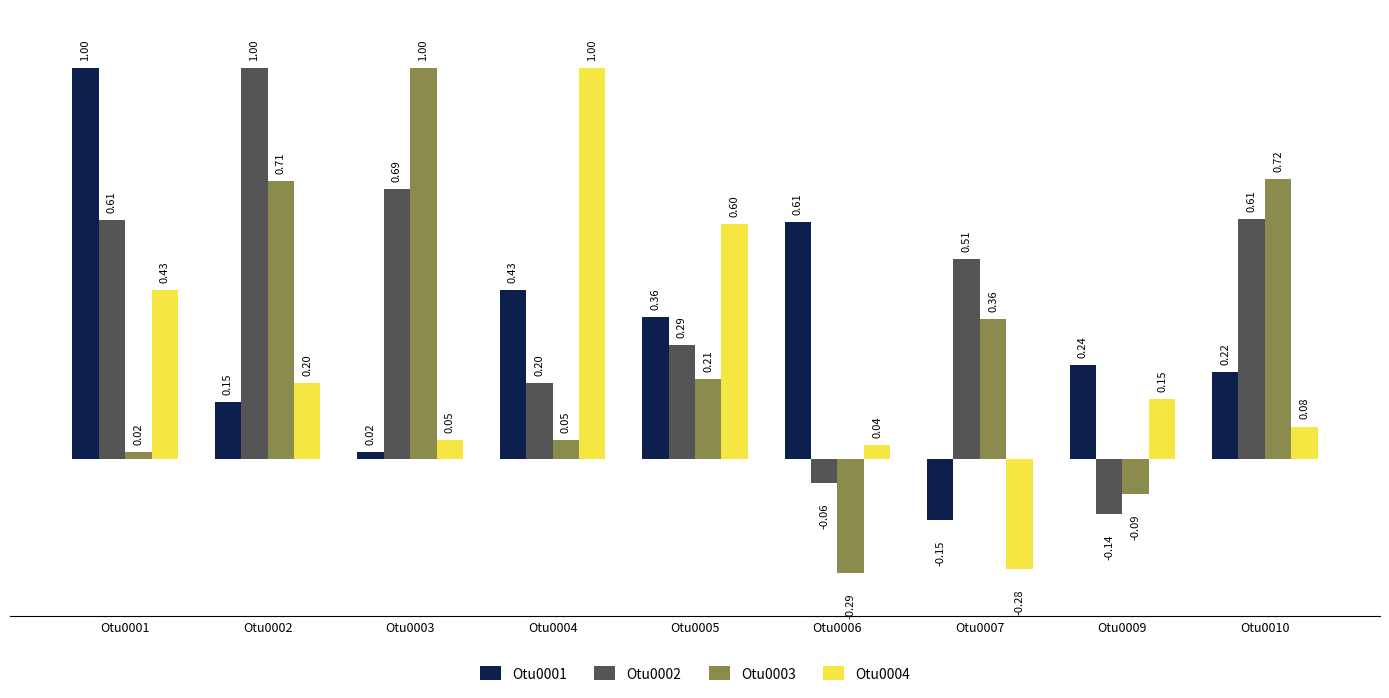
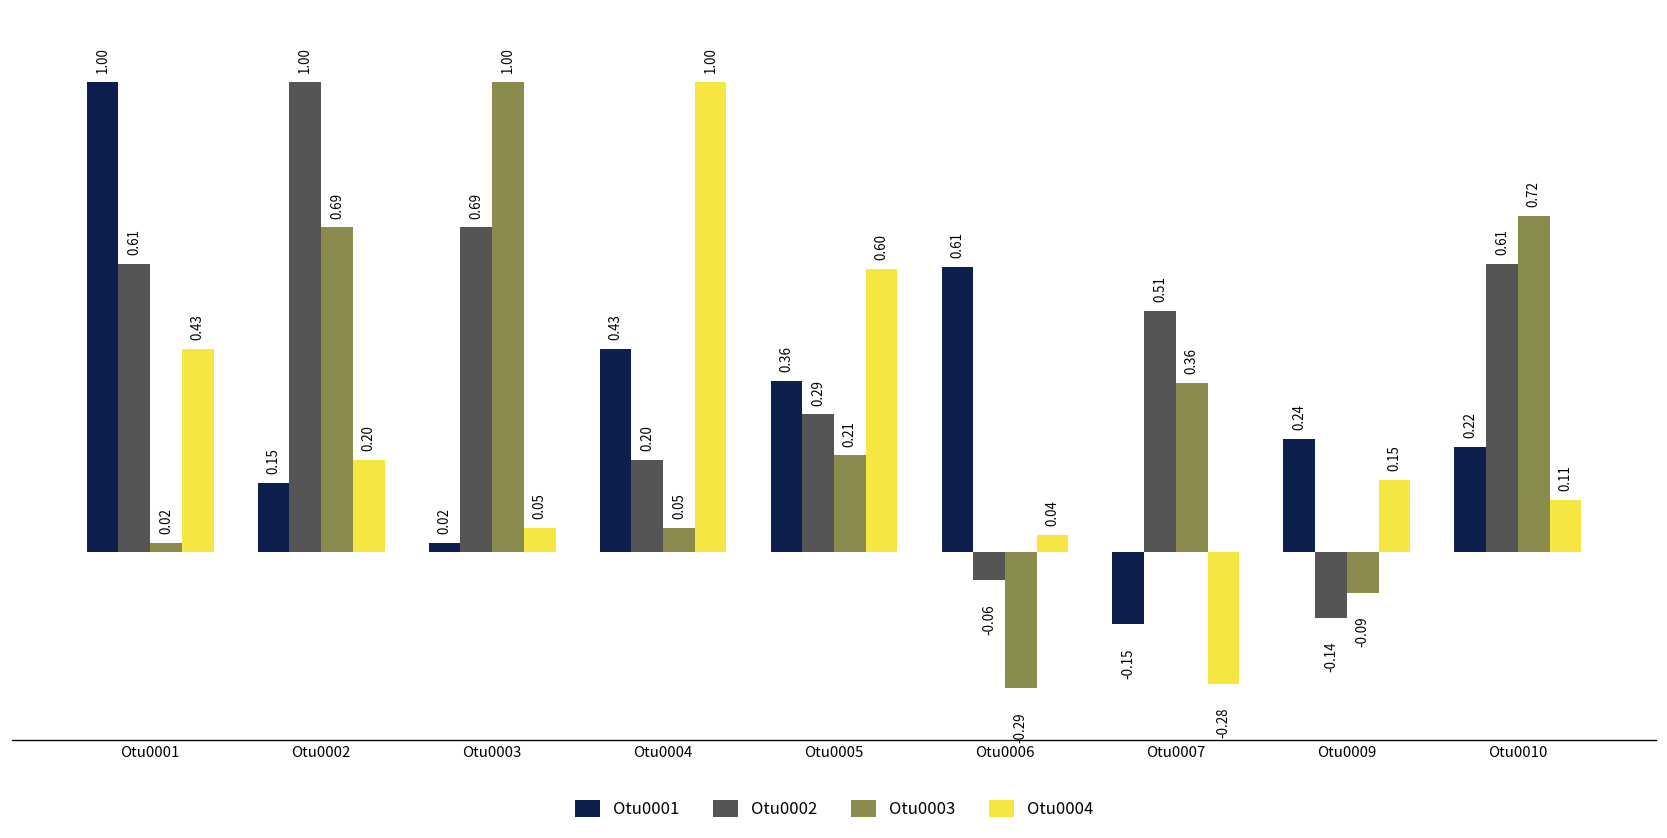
Otu0003, Otu0002: 0.71 -> 0.69
Otu0004, Otu0010: 0.08 -> 0.11
